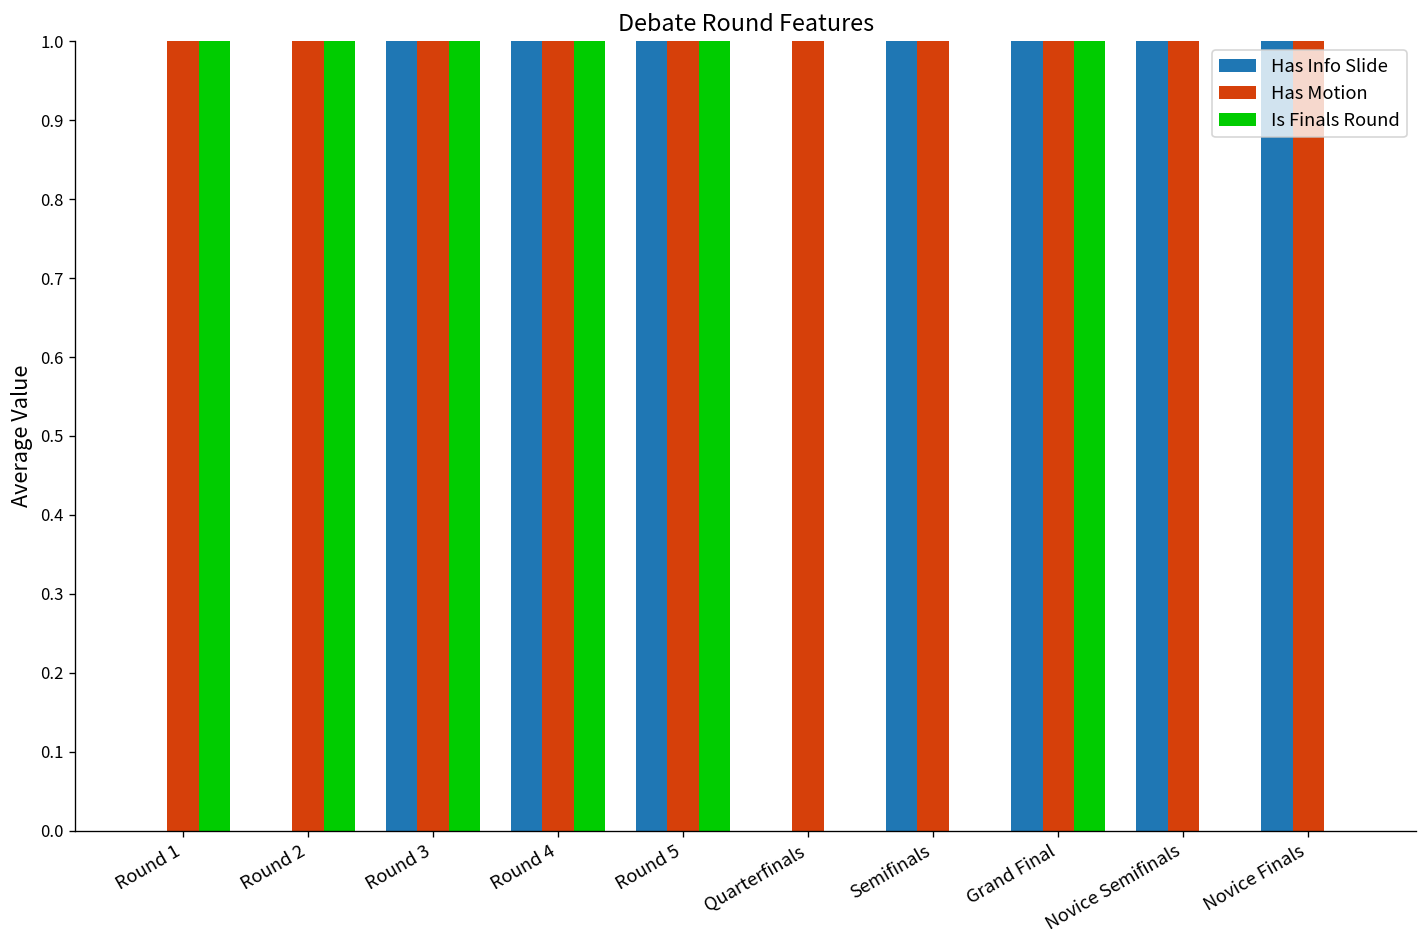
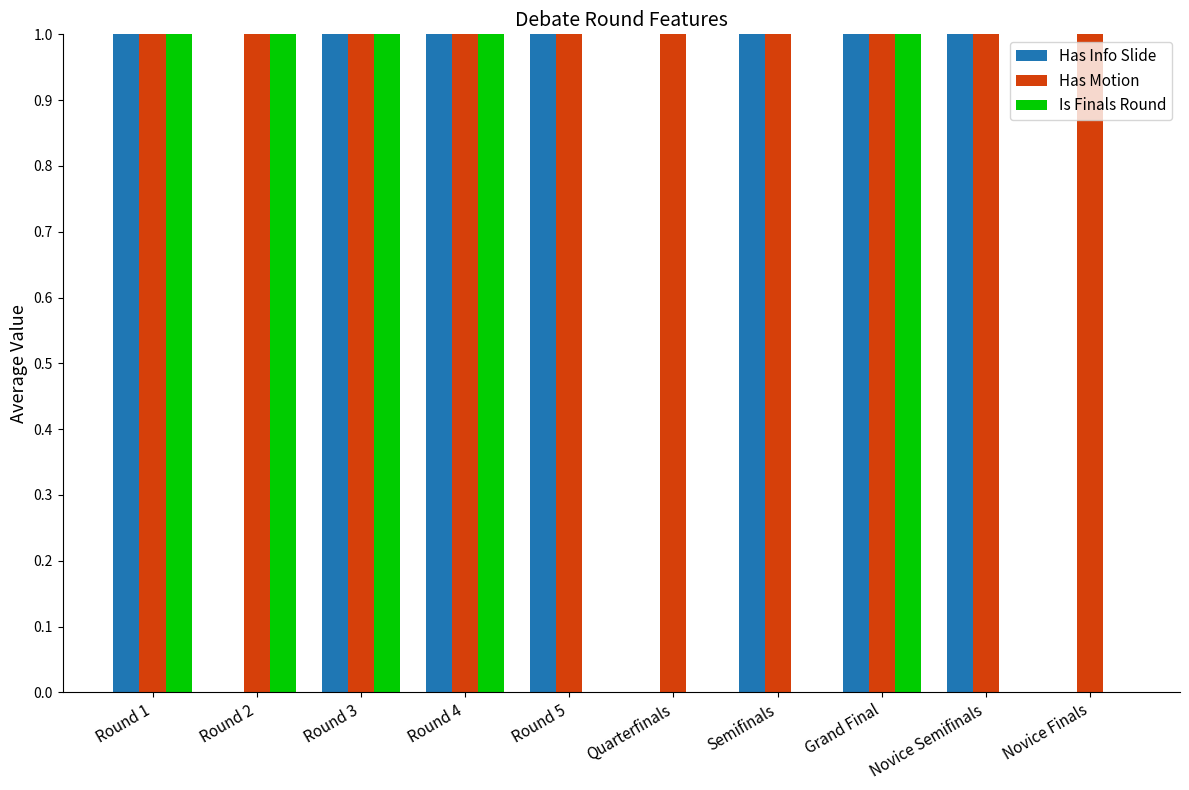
Has Info Slide, Round 1: 0 -> 1
Is Finals Round, Round 5: 1 -> 0
Has Info Slide, Novice Finals: 1 -> 0
